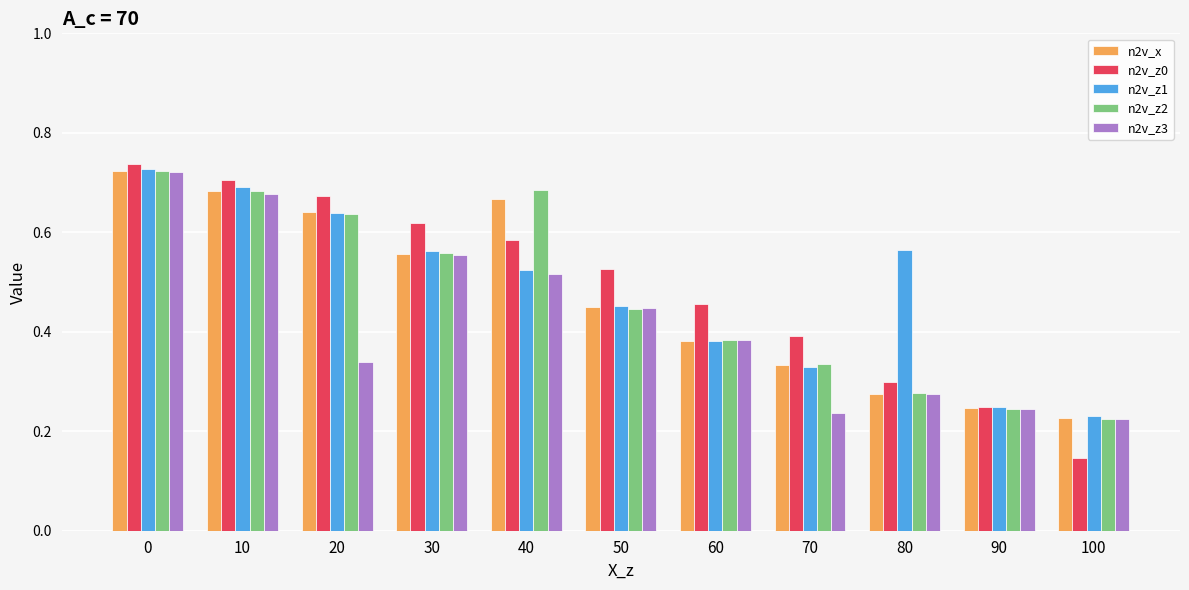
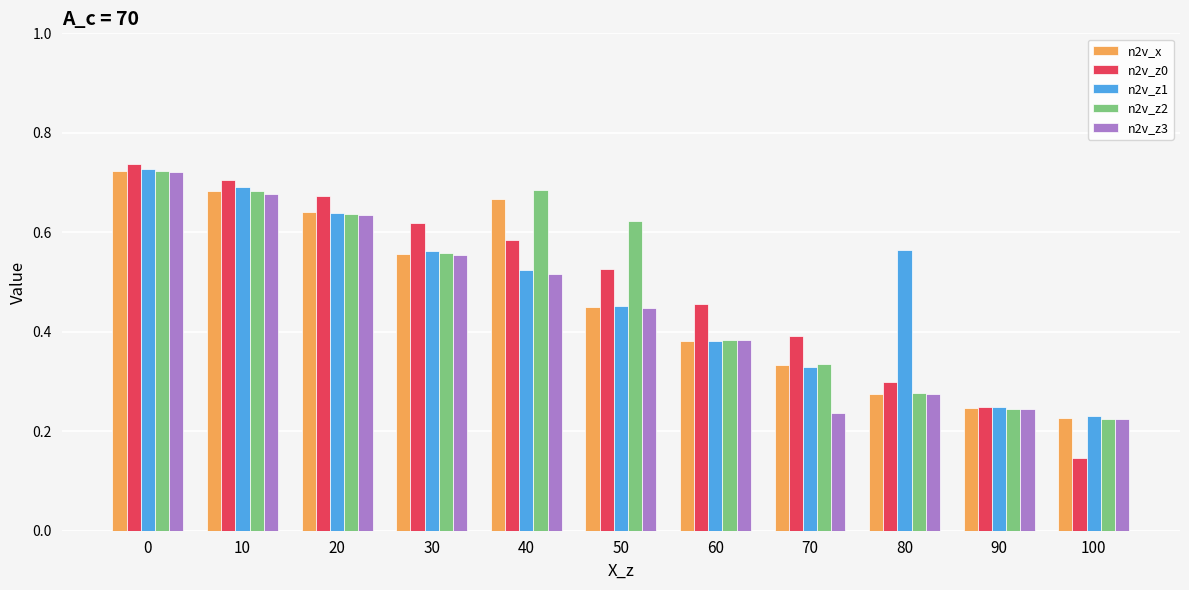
n2v_z3, 20: 0.34 -> 0.63
n2v_z2, 50: 0.45 -> 0.62
